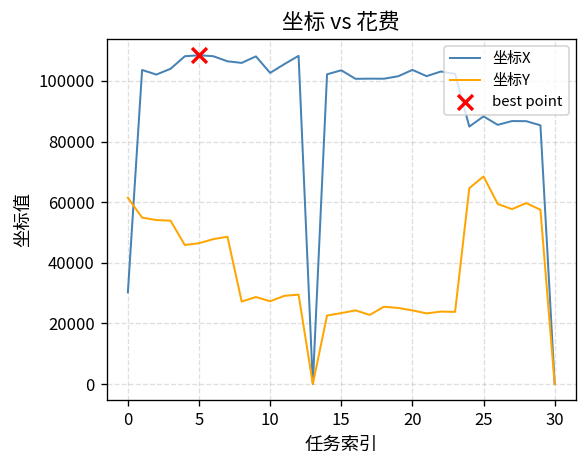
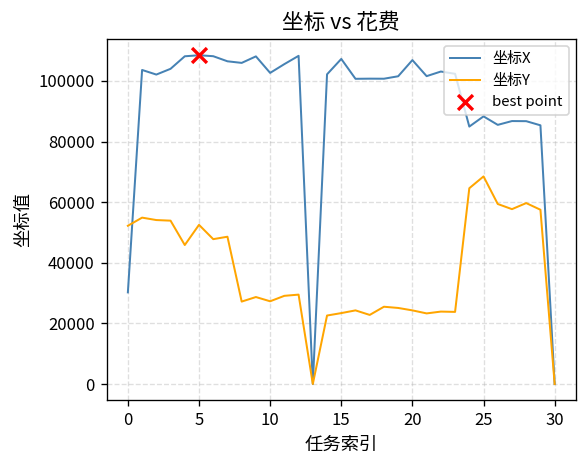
坐标Y, 0: 61000 -> 52000
坐标Y, 5: 46000 -> 53000
坐标X, 15: 104000 -> 107000
坐标X, 20: 104000 -> 107000
